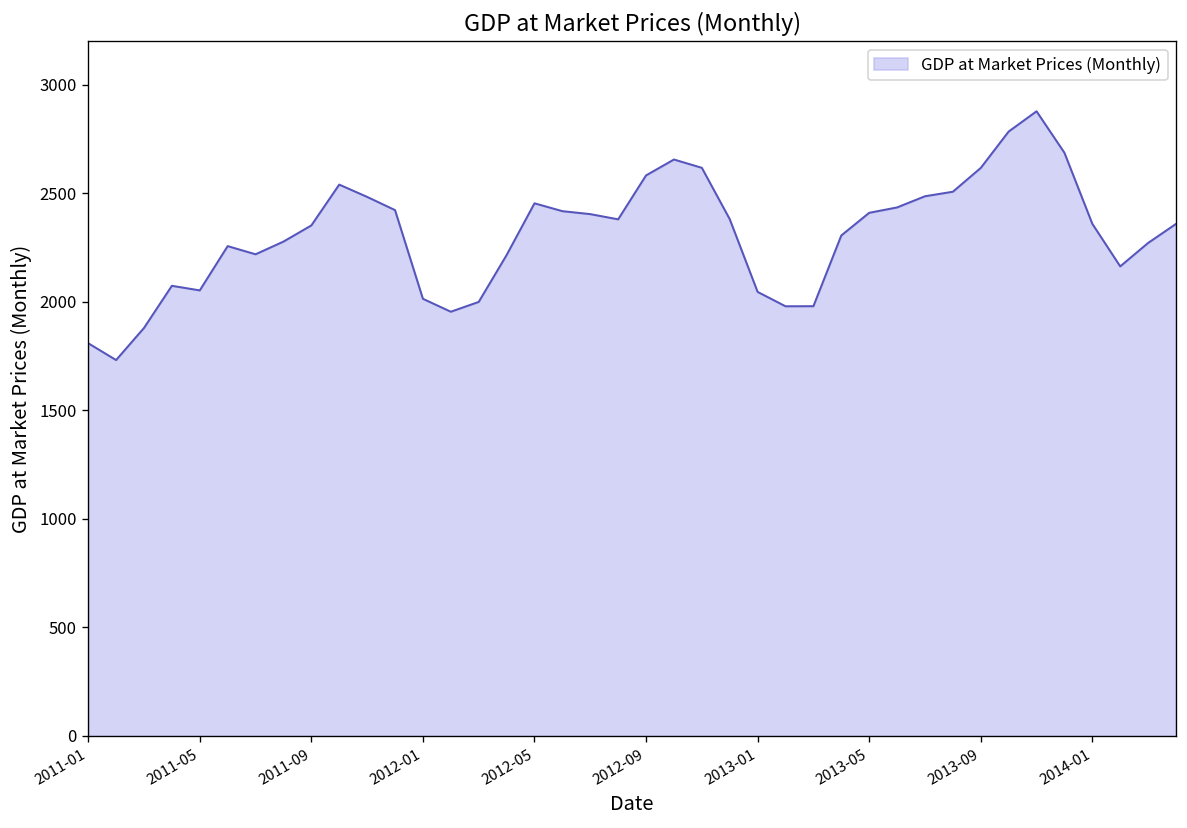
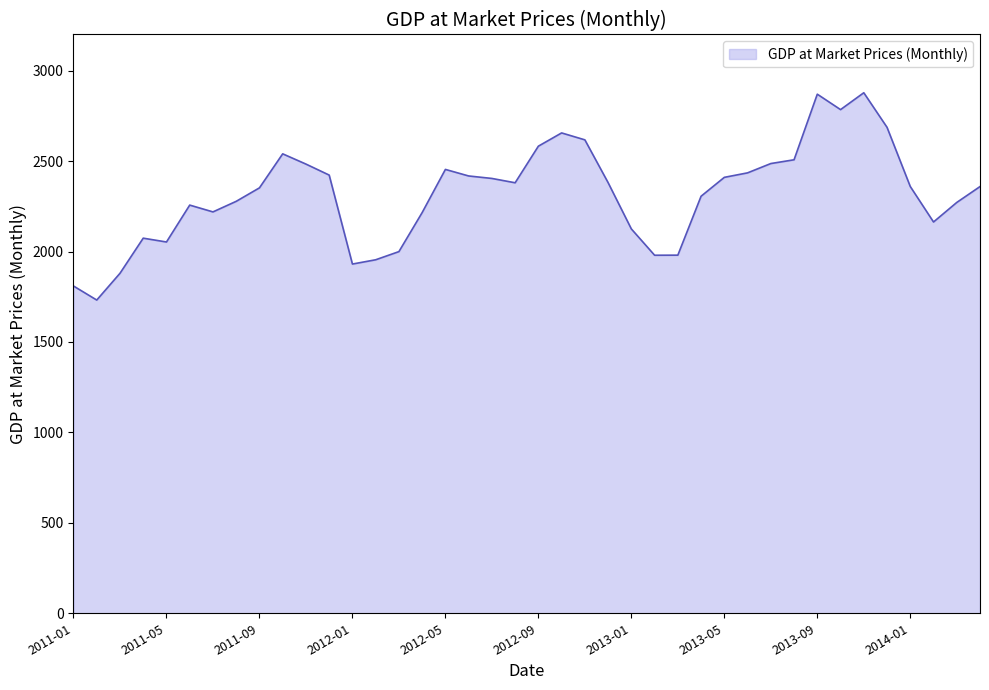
2012-01: 2010 -> 1930
2013-01: 2050 -> 2120
2013-09: 2620 -> 2870
